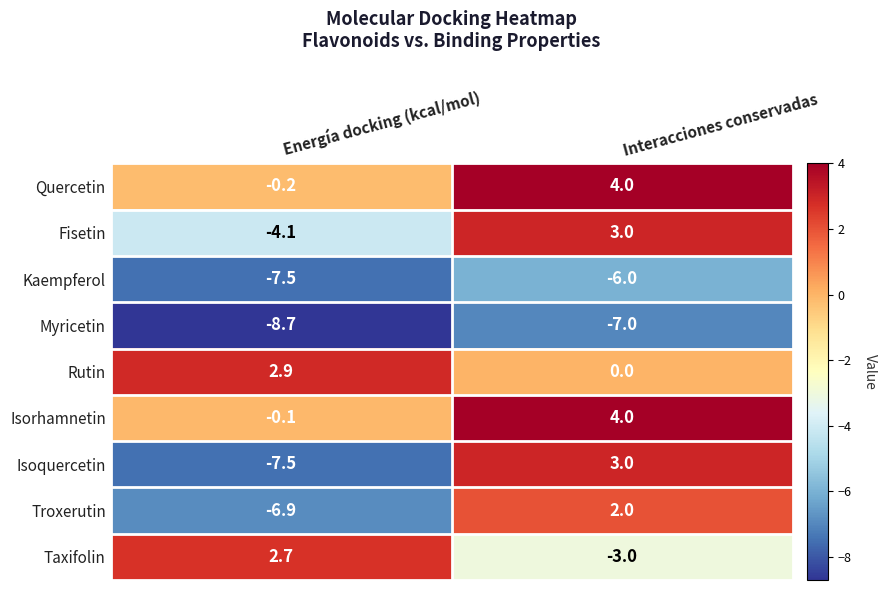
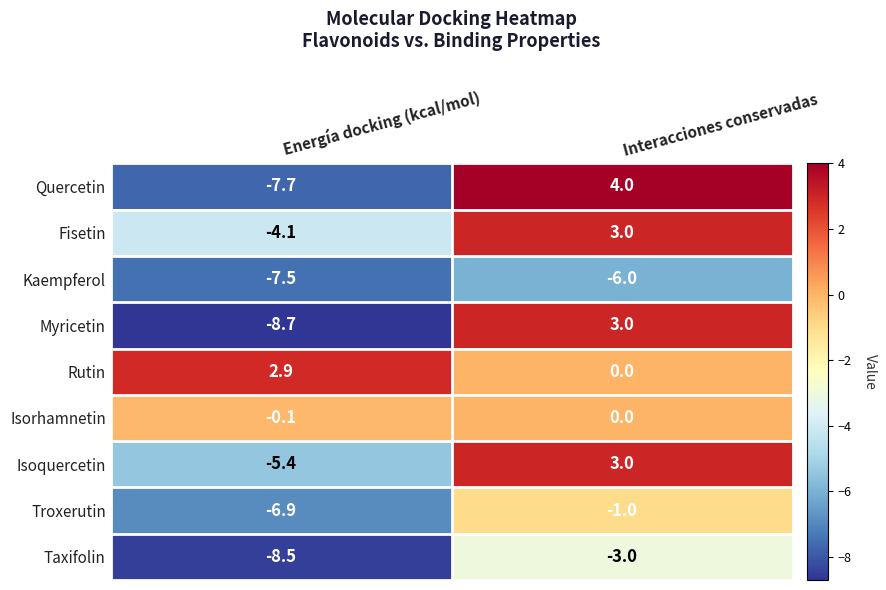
Quercetin, Energía docking (kcal/mol): -0.2 -> -7.7
Myricetin, Interacciones conservadas: -7.0 -> 3.0
Isorhamnetin, Interacciones conservadas: 4.0 -> 0.0
Isoquercetin, Energía docking (kcal/mol): -7.5 -> -5.4
Troxerutin, Interacciones conservadas: 2.0 -> -1.0
Taxifolin, Energía docking (kcal/mol): 2.7 -> -8.5
